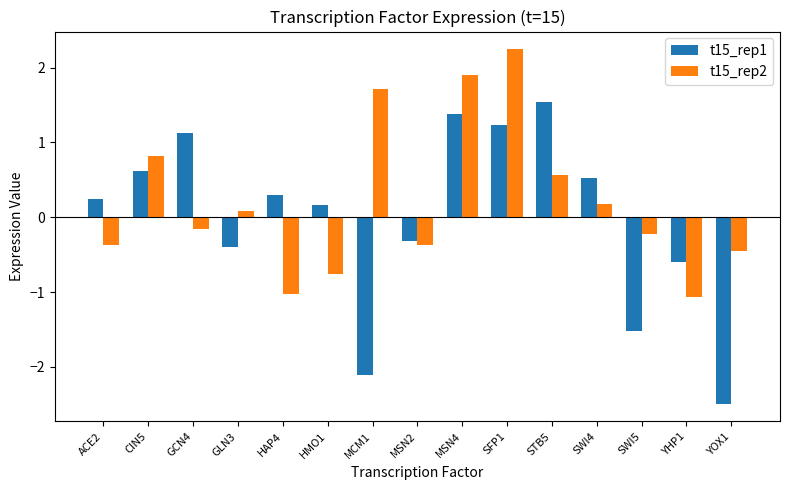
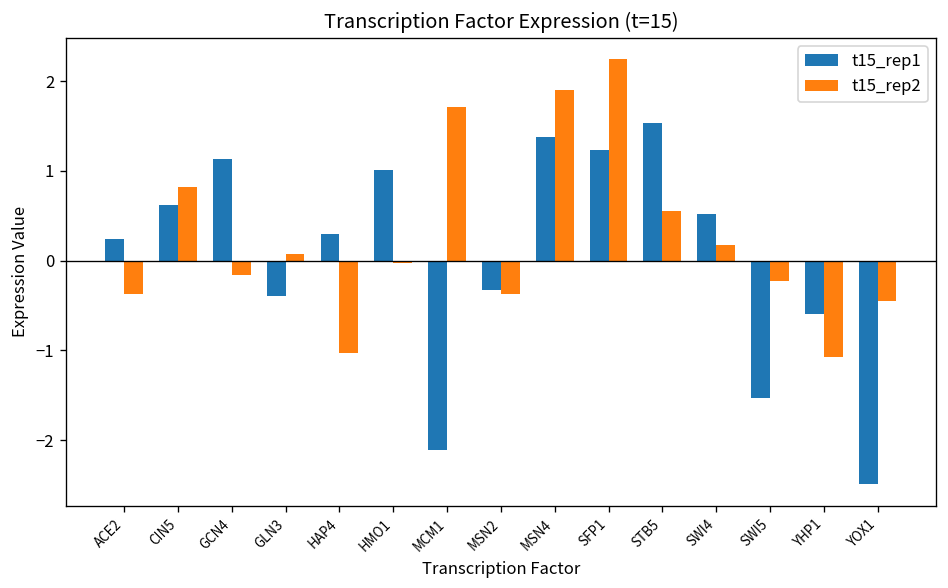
t15_rep1, HMO1: 0.2 -> 1.0
t15_rep2, HMO1: -0.8 -> 0.0
